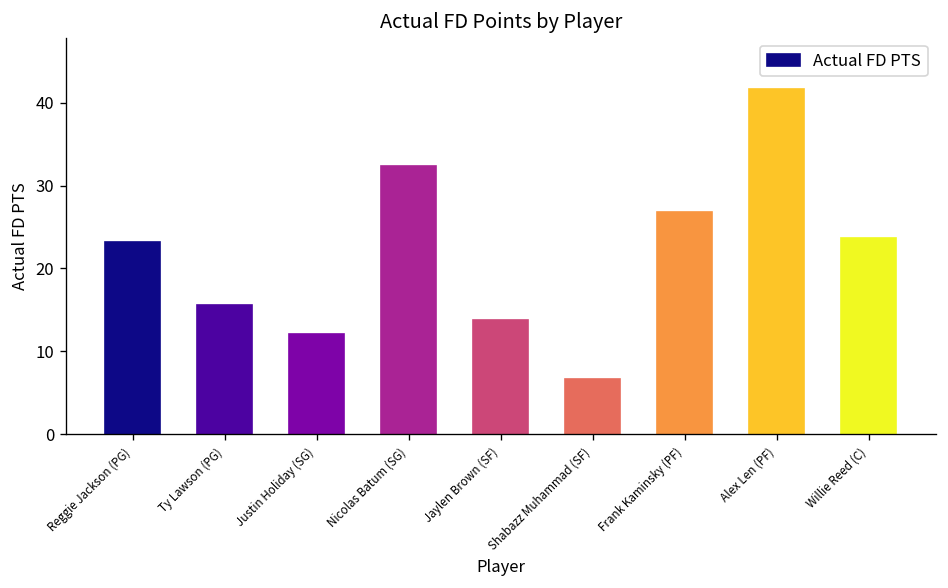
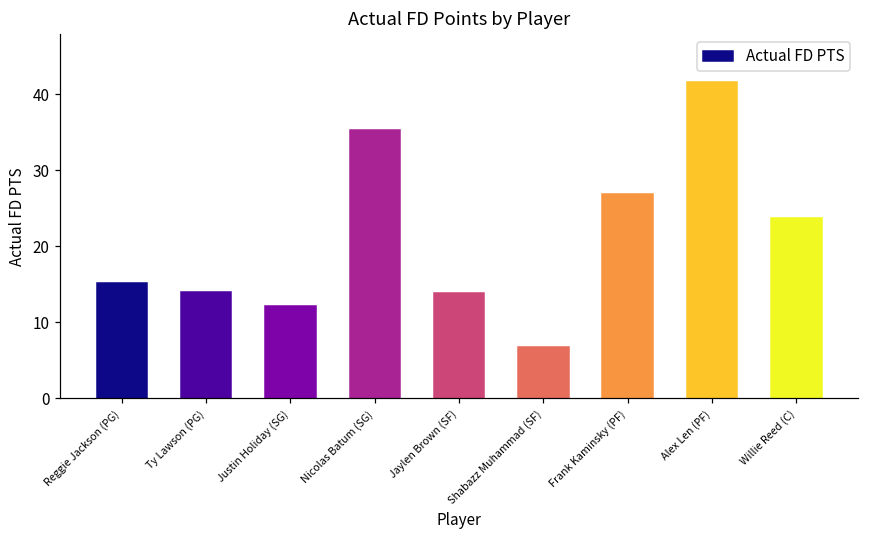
Reggie Jackson (PG): 23 -> 15
Ty Lawson (PG): 16 -> 14
Nicolas Batum (SG): 32 -> 35
